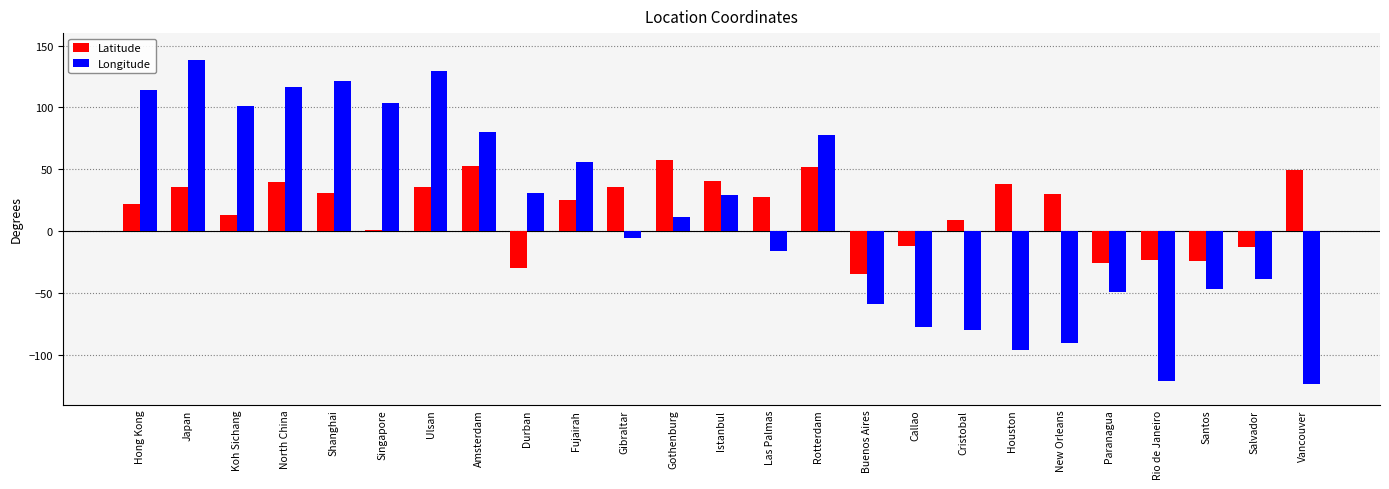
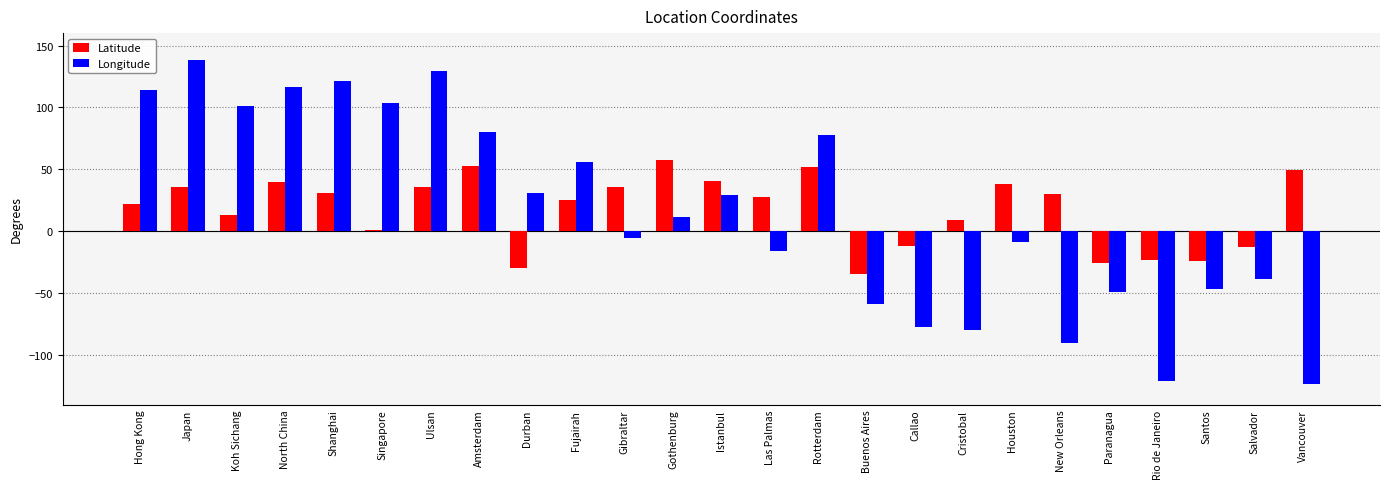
Longitude, Houston: -95 -> -9
